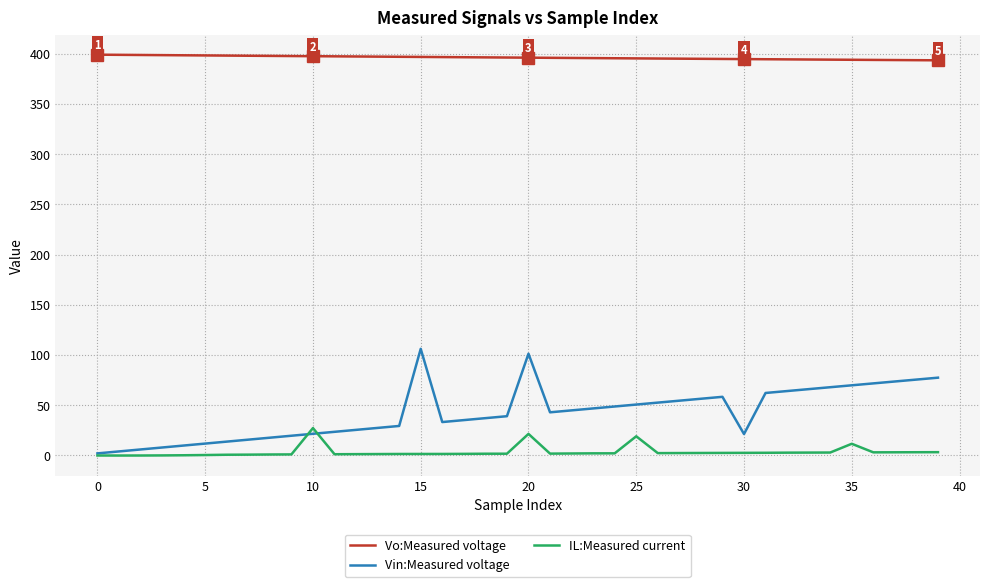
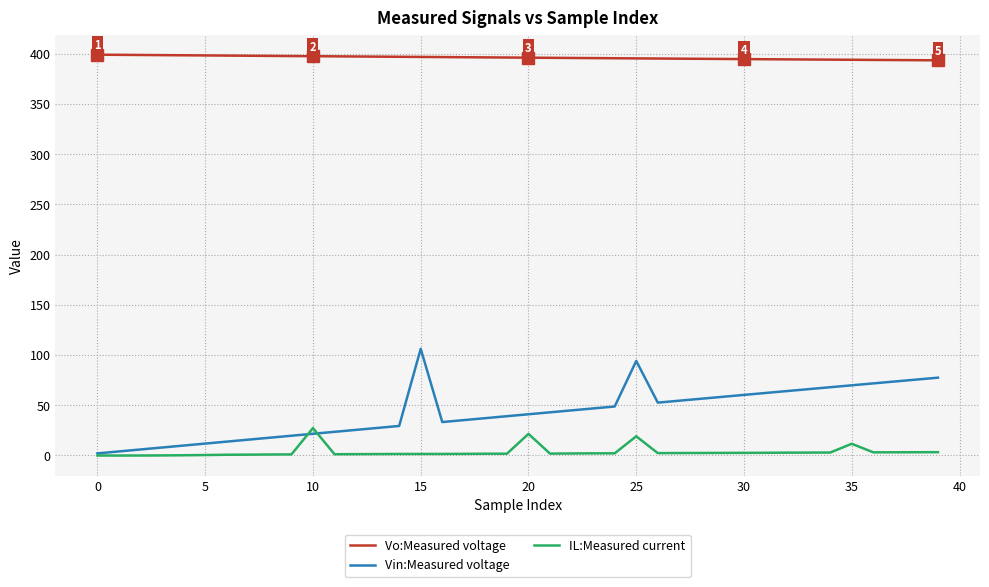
Vin:Measured voltage, 20: 101 -> 41
Vin:Measured voltage, 25: 51 -> 94
Vin:Measured voltage, 30: 21 -> 60
